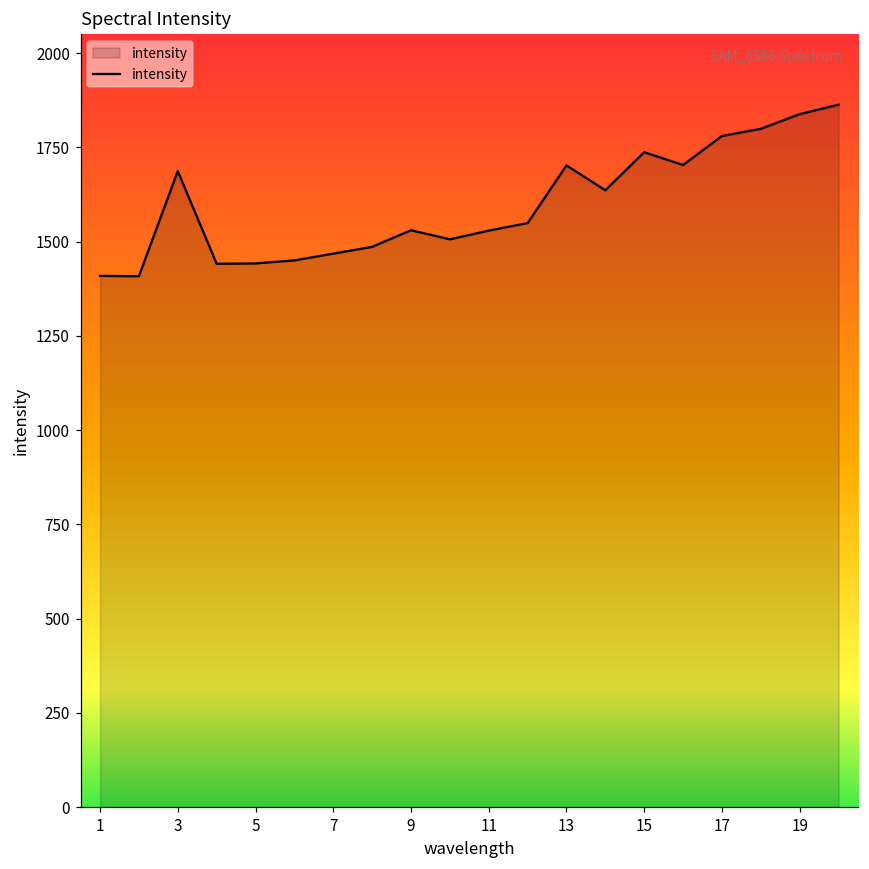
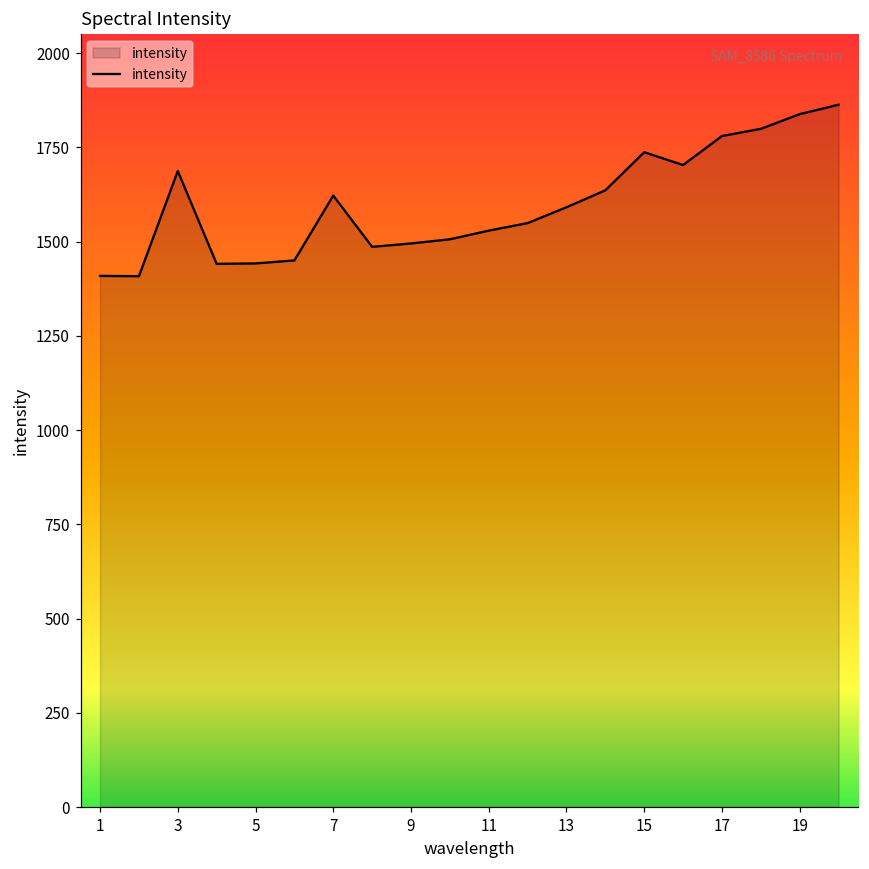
7: 1470 -> 1620
9: 1530 -> 1500
13: 1700 -> 1590
